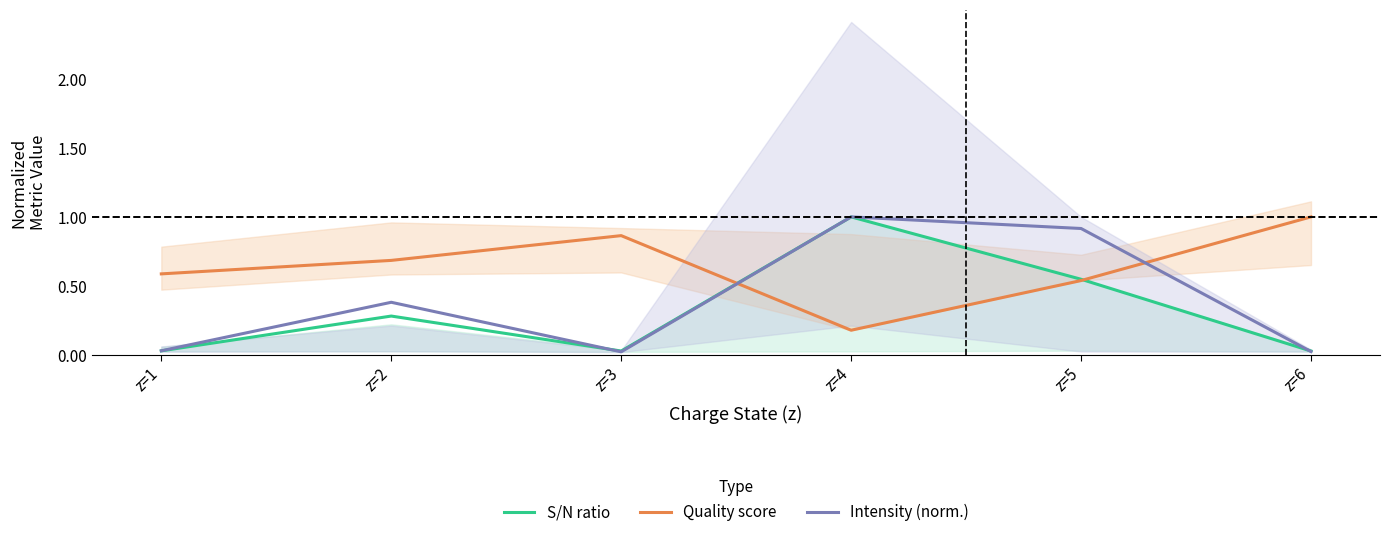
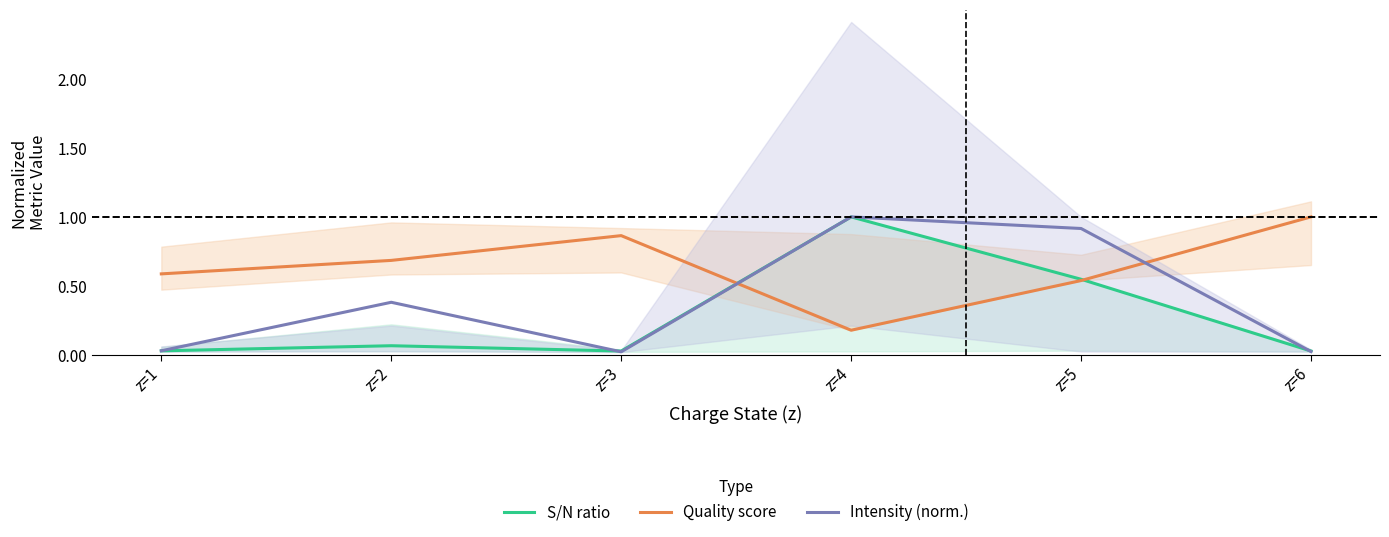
S/N ratio, z=2: 0.28 -> 0.07
